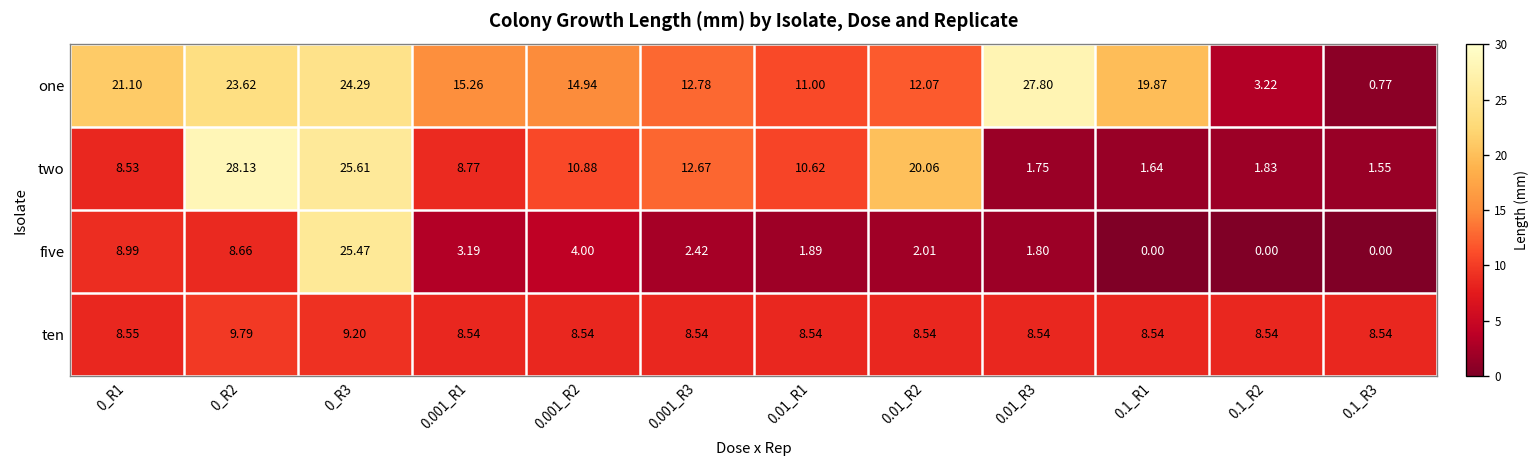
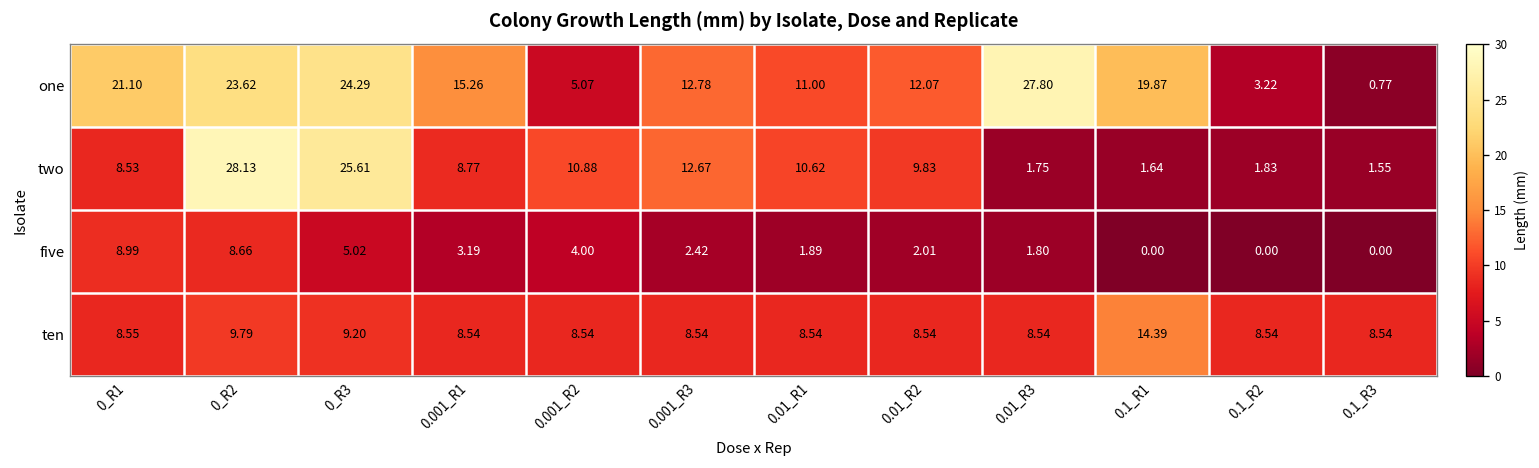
one, 0.001_R2: 14.94 -> 5.07
two, 0.01_R2: 20.06 -> 9.83
five, 0_R3: 25.47 -> 5.02
ten, 0.1_R1: 8.54 -> 14.39
